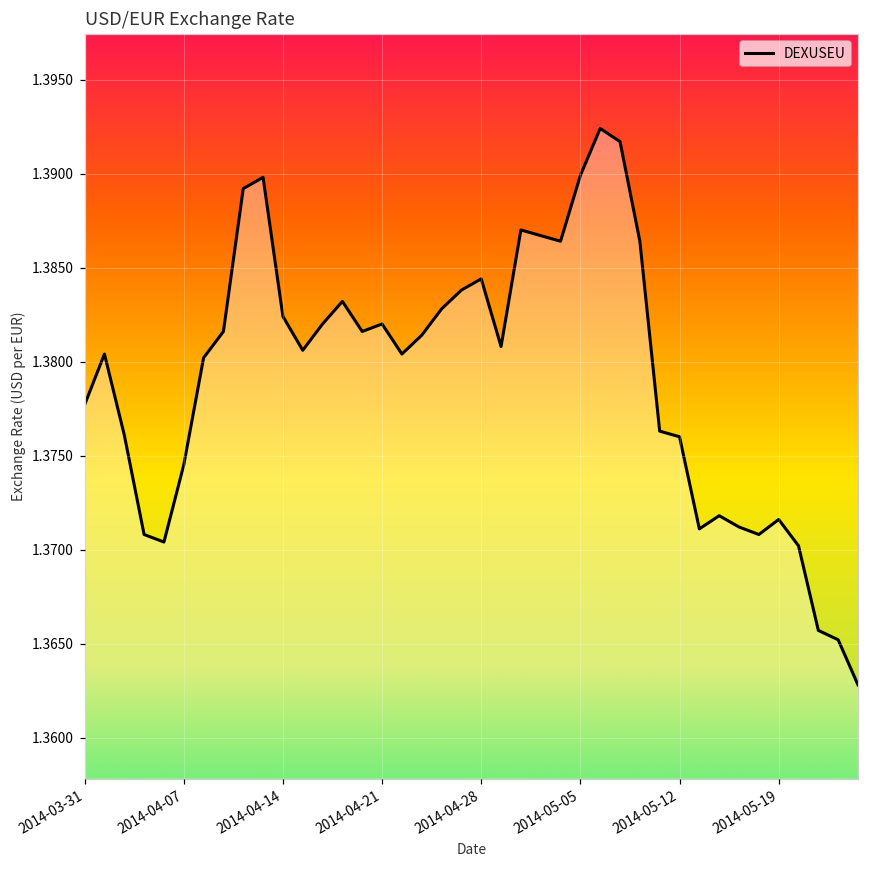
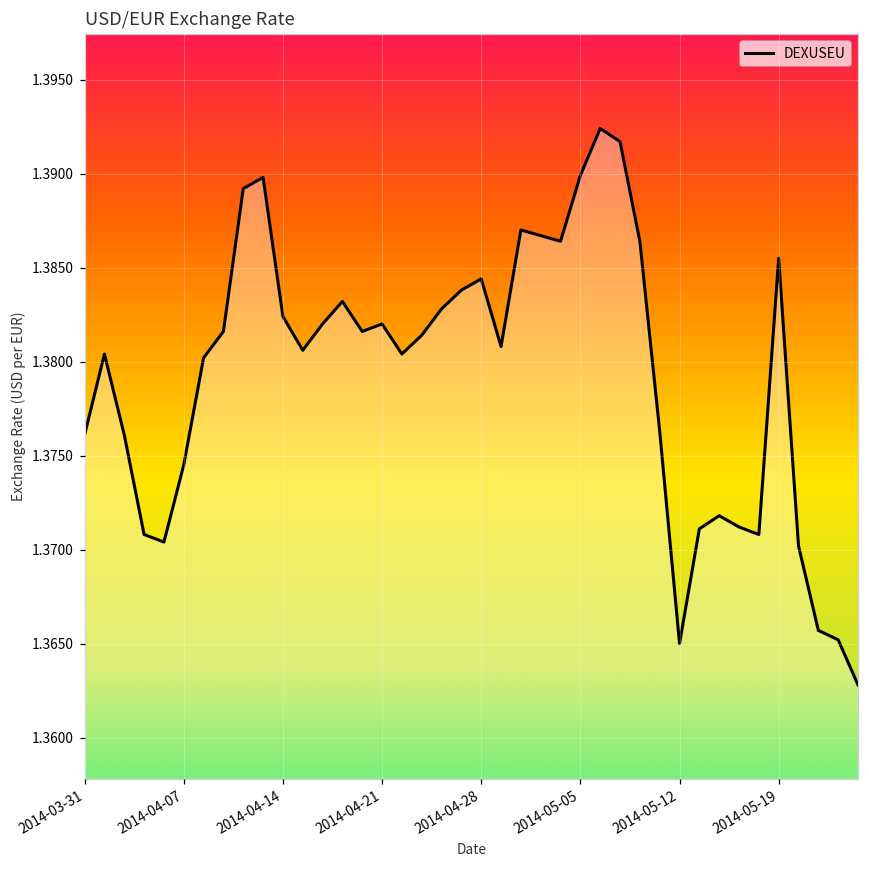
2014-03-31: 1.3777 -> 1.3761
2014-05-12: 1.376 -> 1.365
2014-05-19: 1.3716 -> 1.3855
